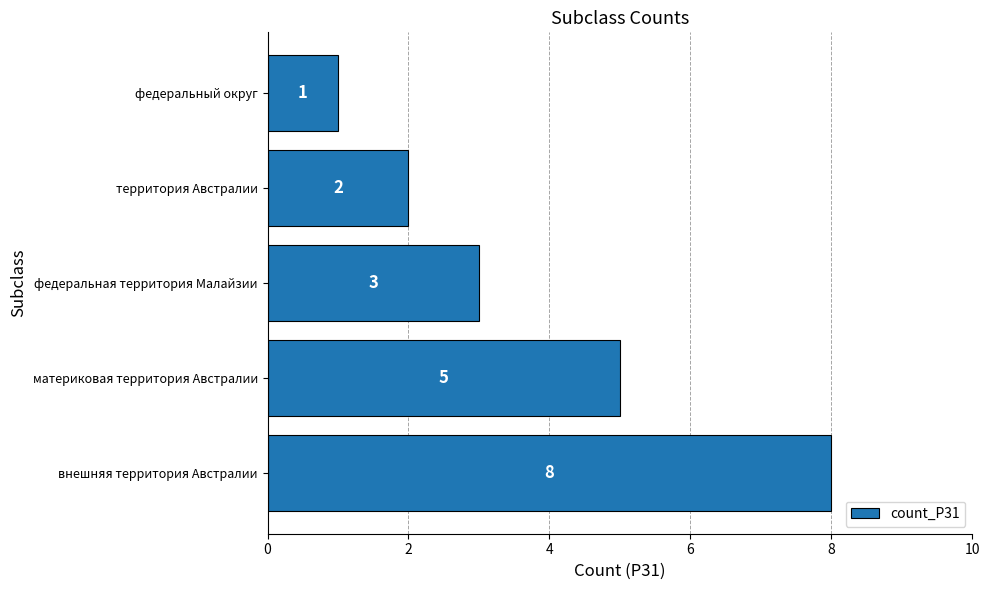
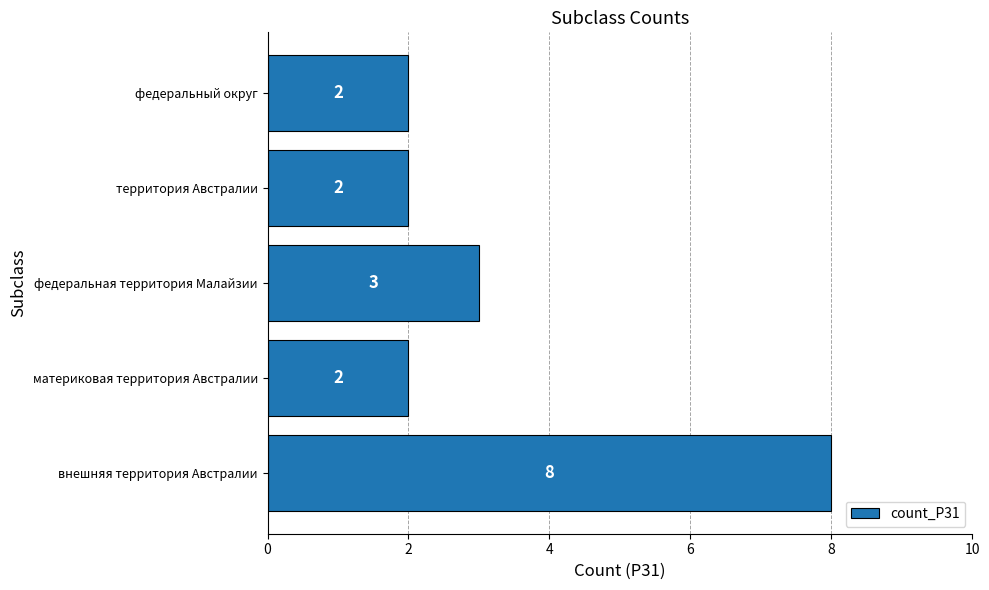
федеральный округ: 1 -> 2
материковая территория Австралии: 5 -> 2
